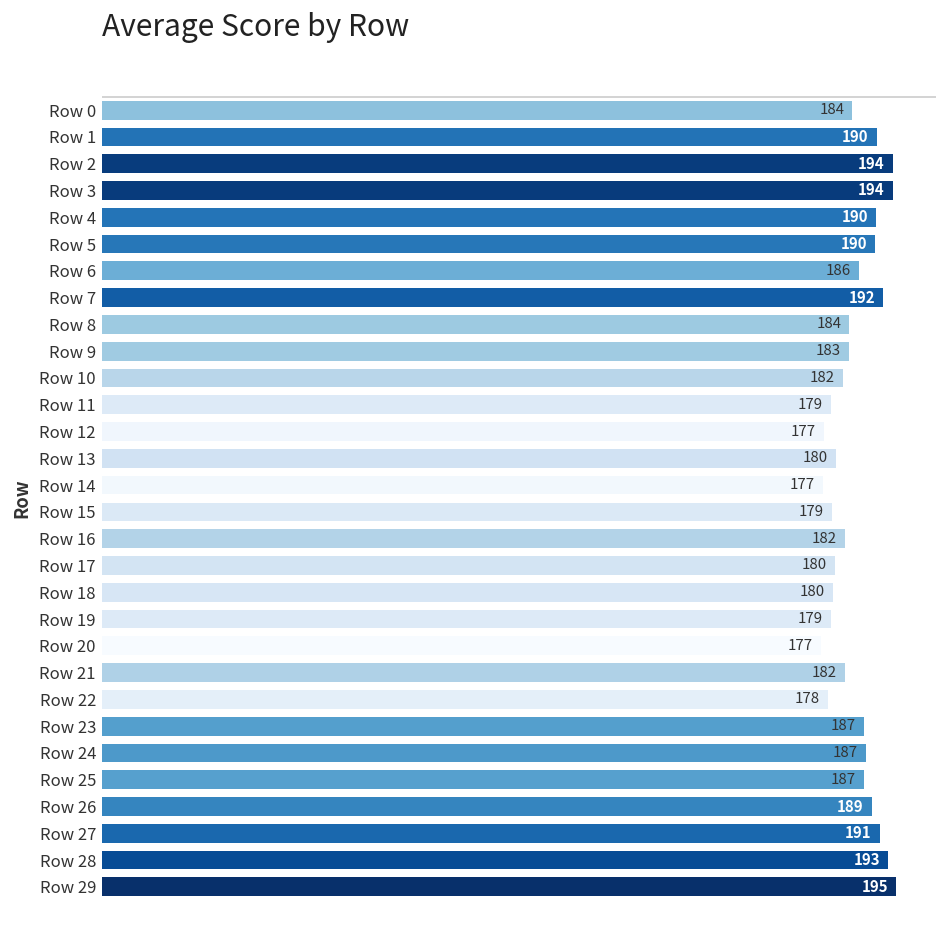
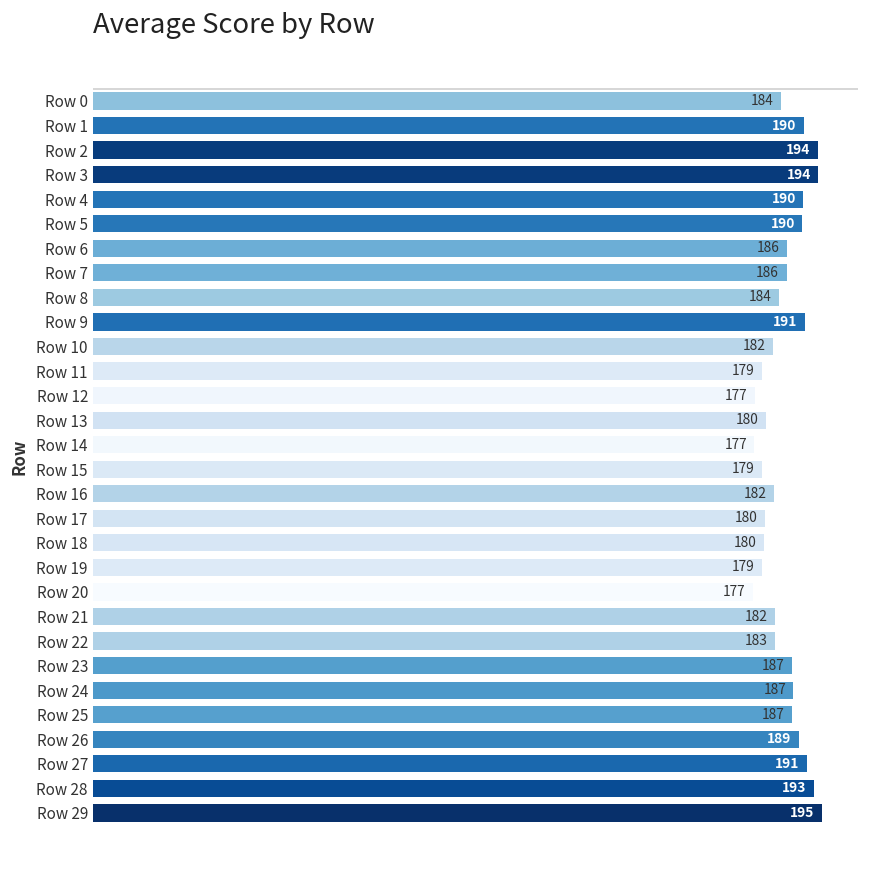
Row 7: 192 -> 186
Row 9: 183 -> 191
Row 22: 178 -> 183
